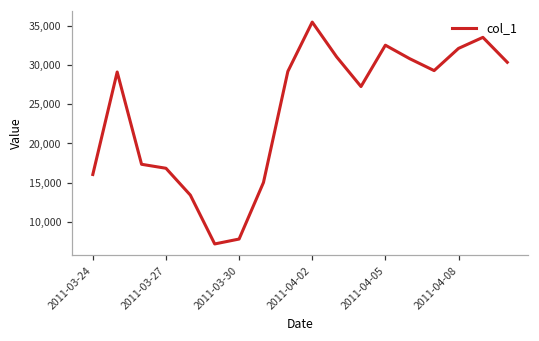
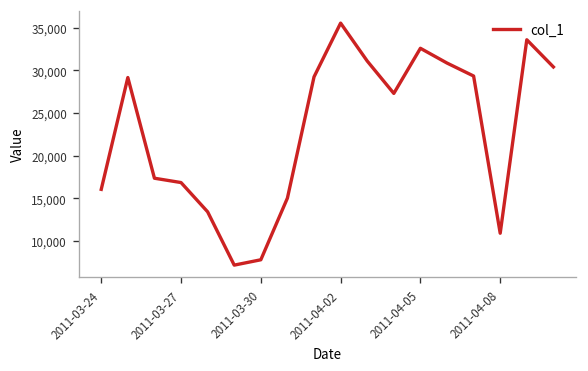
2011-04-08: 32,000 -> 11,000
